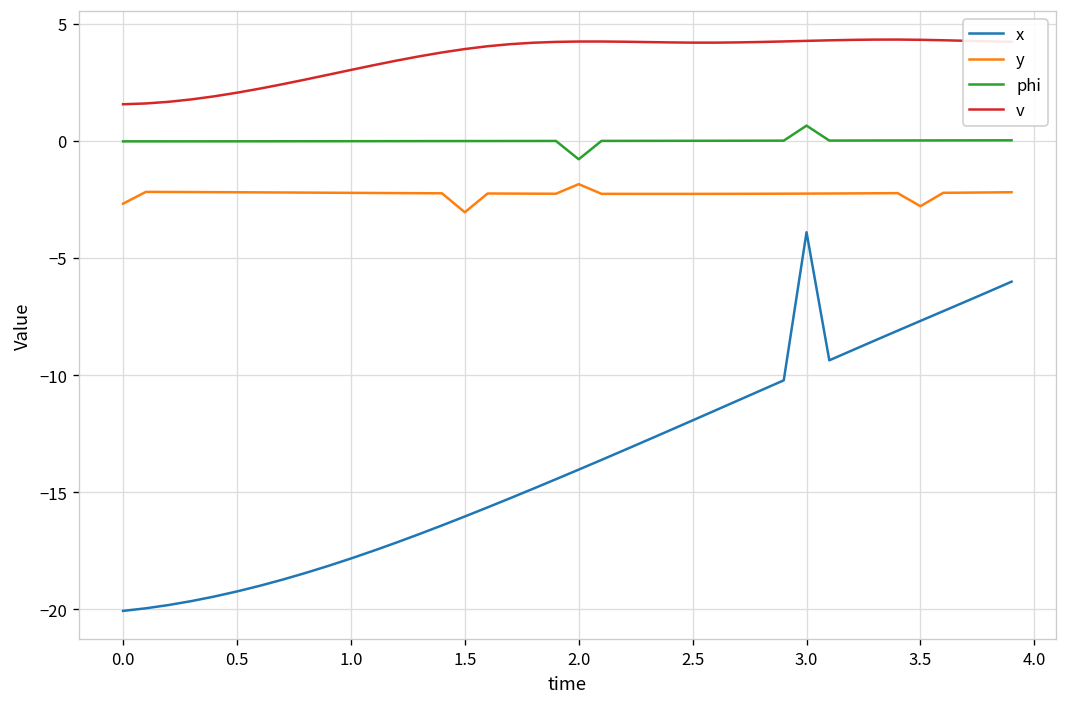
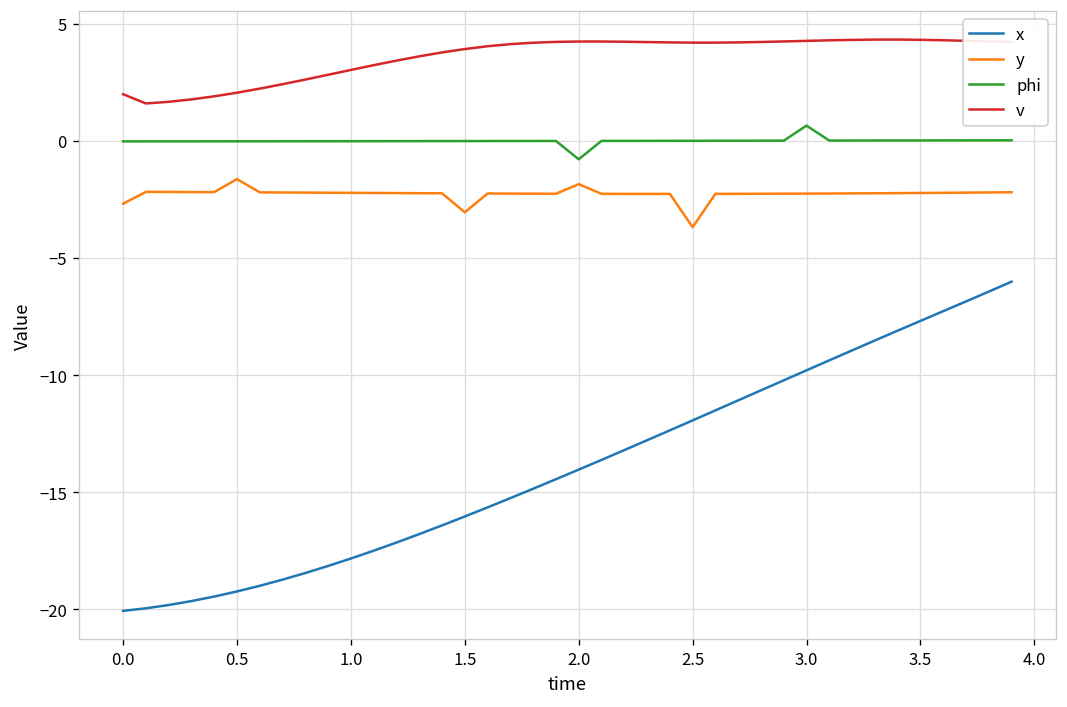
v, 0.0: 1.6 -> 2.0
y, 0.5: -2.2 -> -1.6
y, 2.5: -2.3 -> -3.7
x, 3.0: -3.9 -> -9.8
y, 3.5: -2.8 -> -2.2
